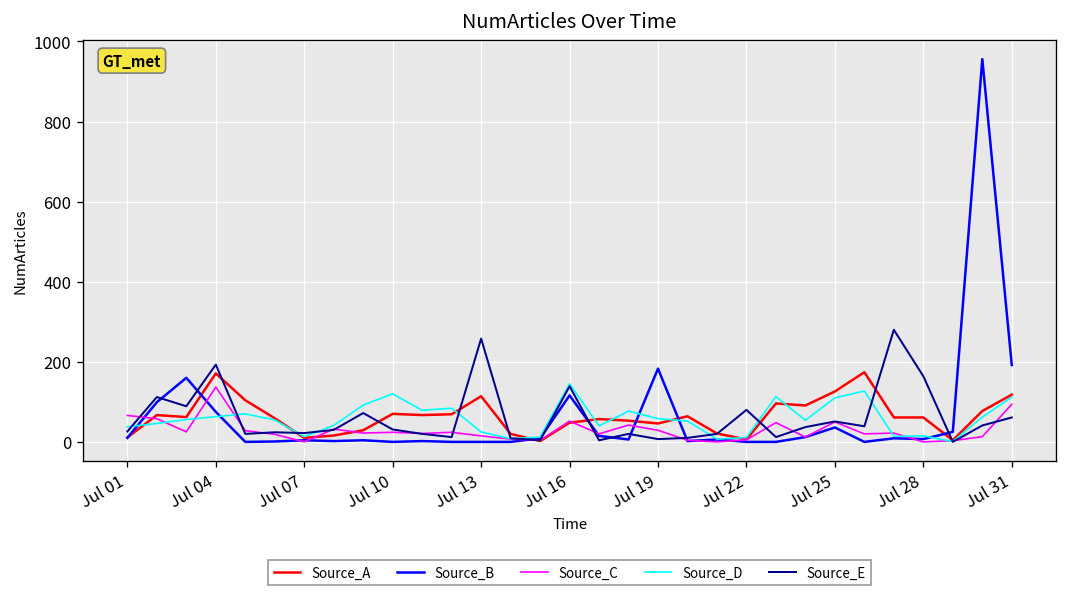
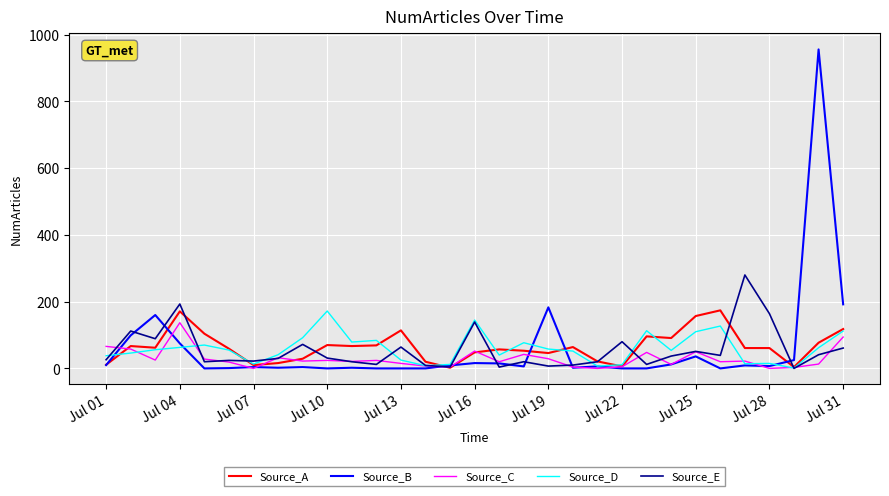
Source_D, Jul 10: 120 -> 170
Source_E, Jul 13: 260 -> 60
Source_B, Jul 16: 120 -> 20
Source_A, Jul 25: 130 -> 160
